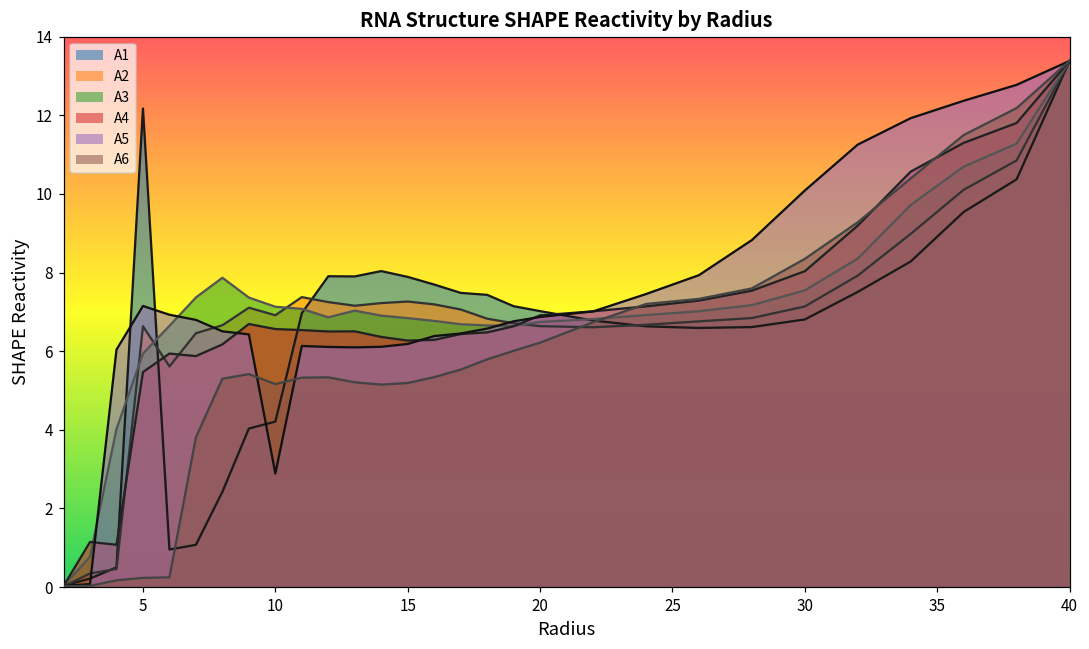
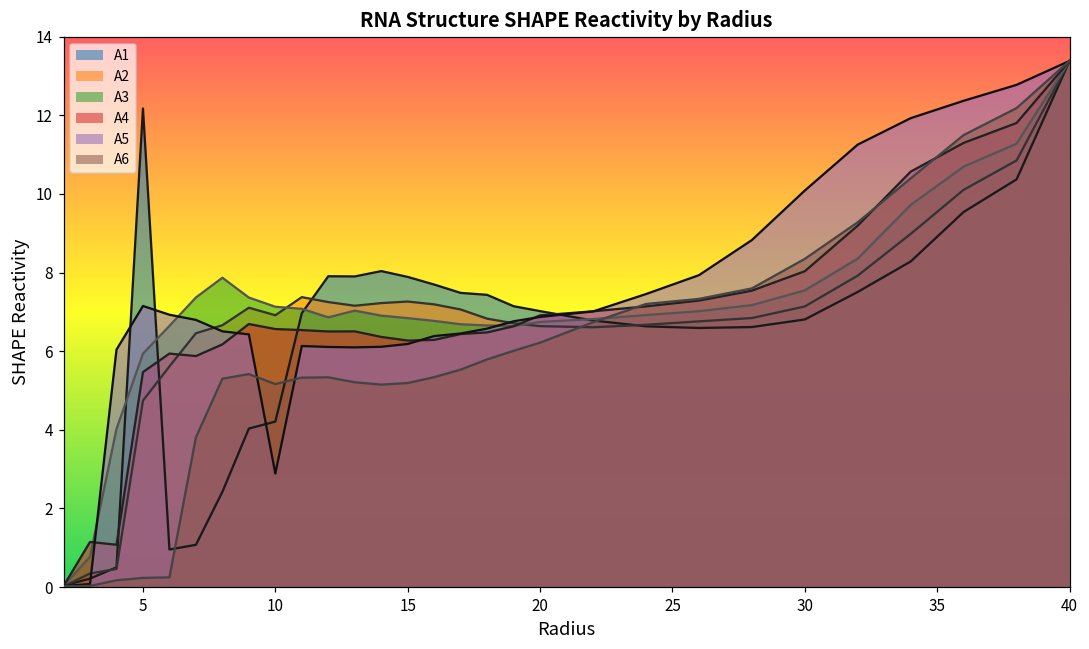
A2, 5: 6.6 -> 4.7
